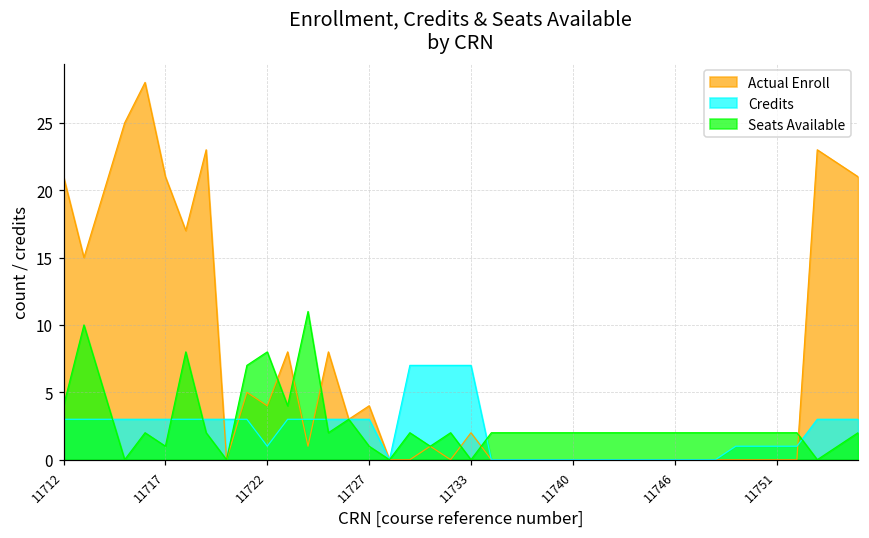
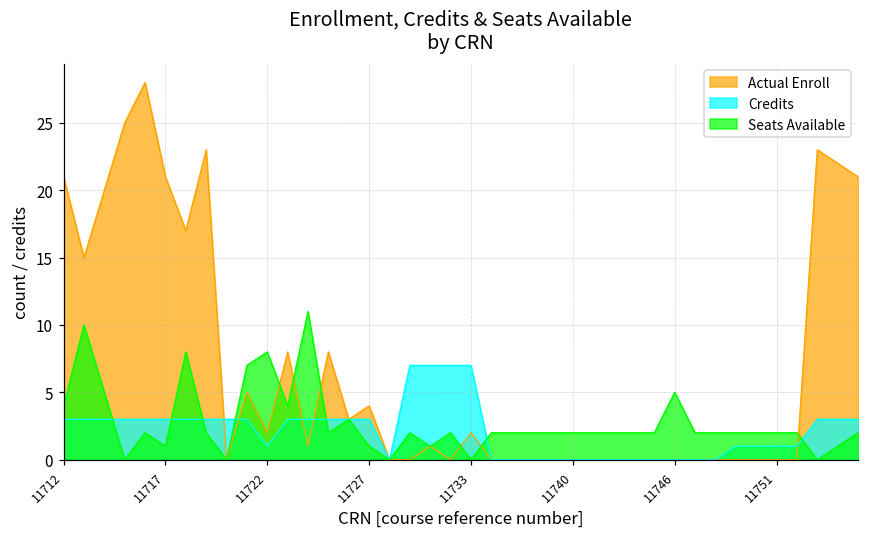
Actual Enroll, 11722: 4 -> 2
Seats Available, 11746: 2 -> 5
